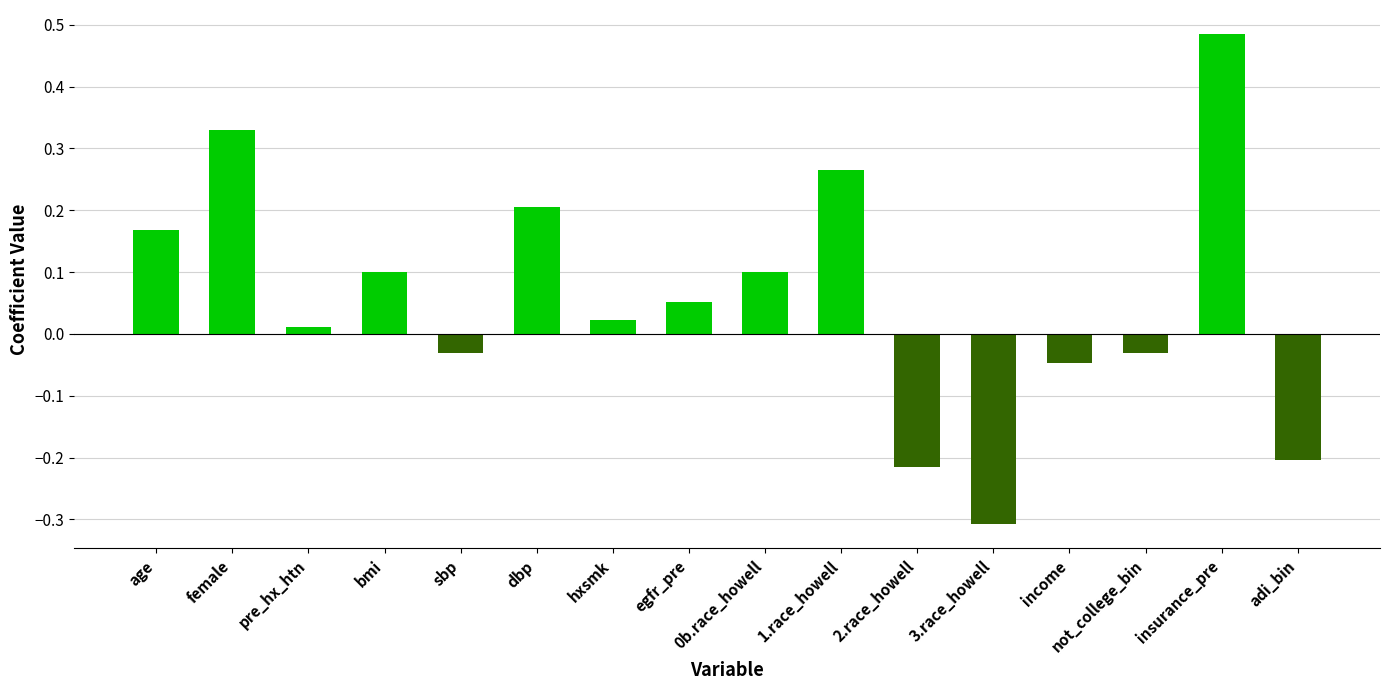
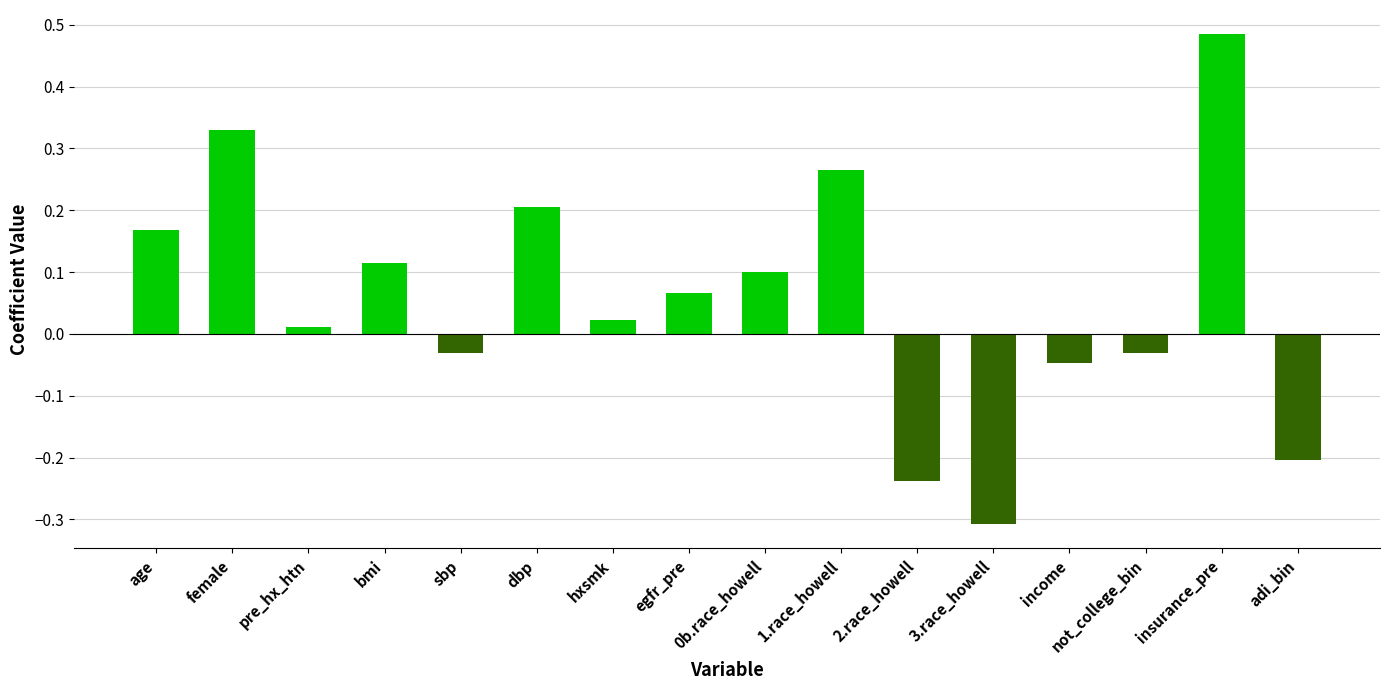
bmi: 0.10 -> 0.12
egfr_pre: 0.05 -> 0.07
2.race_howell: -0.21 -> -0.24
